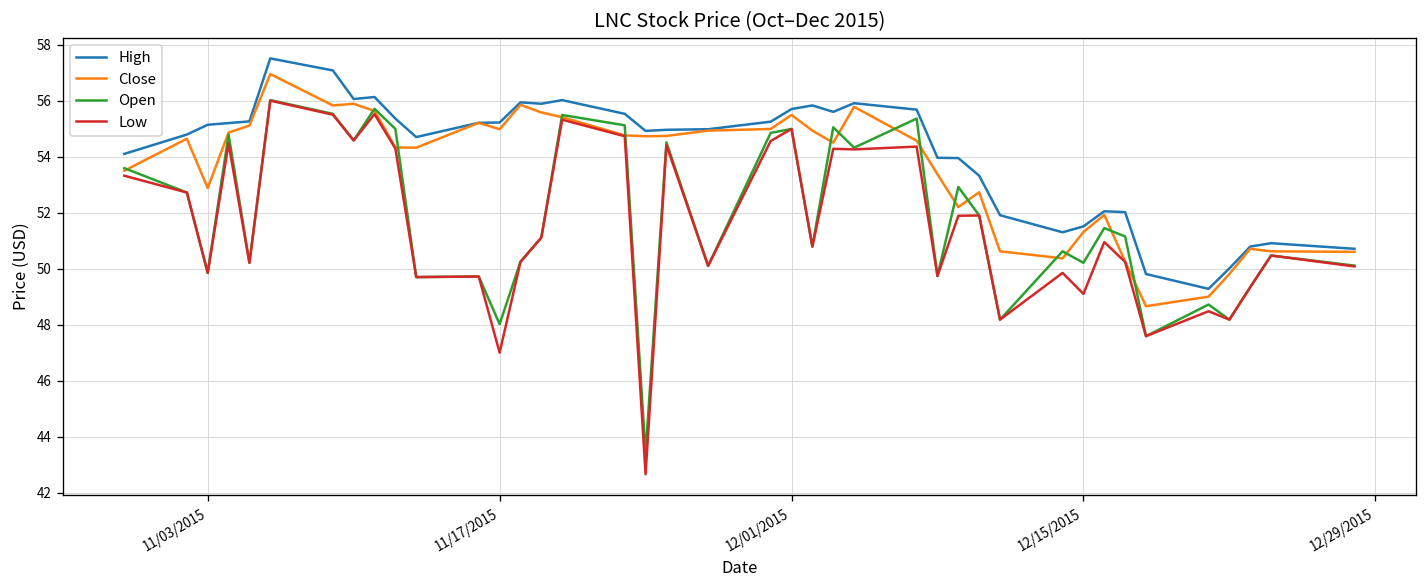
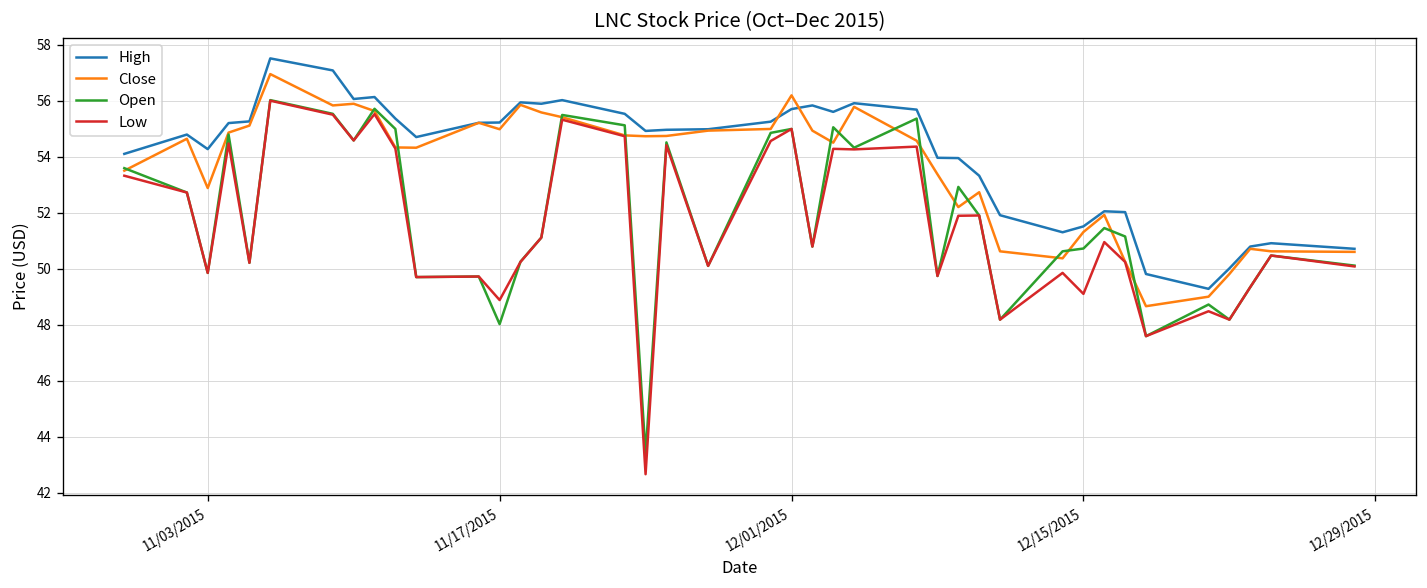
High, 11/03/2015: 55.1 -> 54.3
Low, 11/17/2015: 47.0 -> 48.9
Close, 12/01/2015: 55.5 -> 56.2
Open, 12/15/2015: 50.2 -> 50.7
